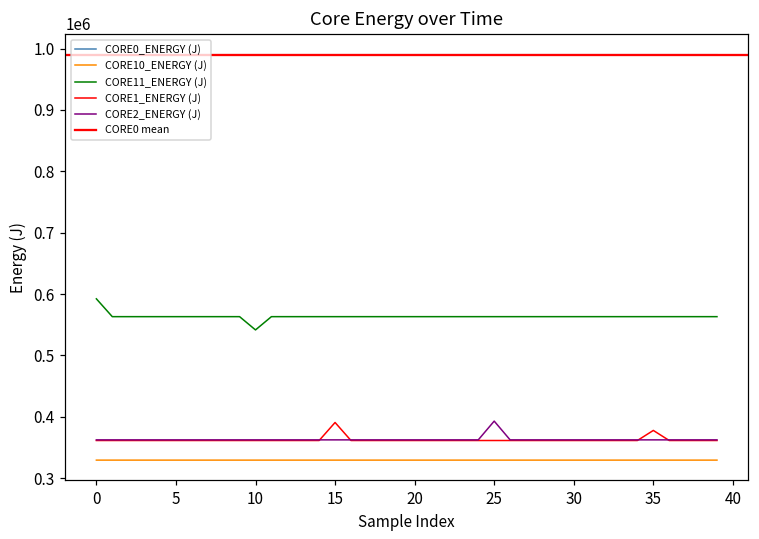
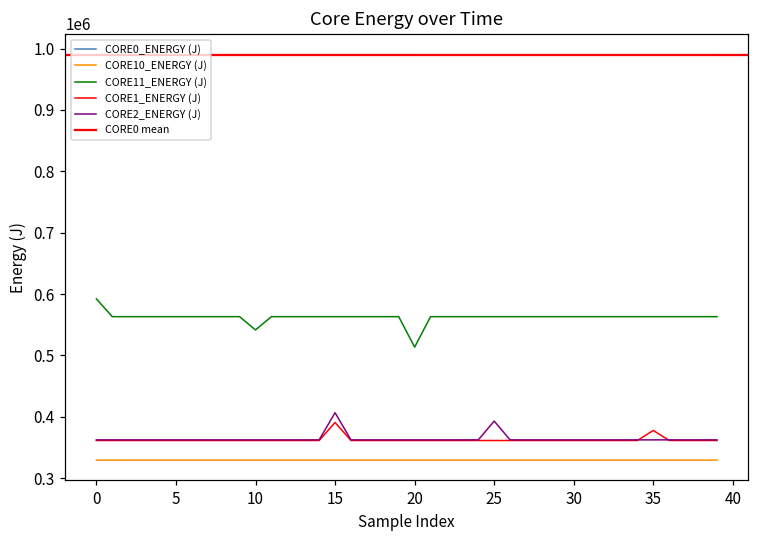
CORE2_ENERGY (J), 15: 360000 -> 410000
CORE11_ENERGY (J), 20: 560000 -> 510000
